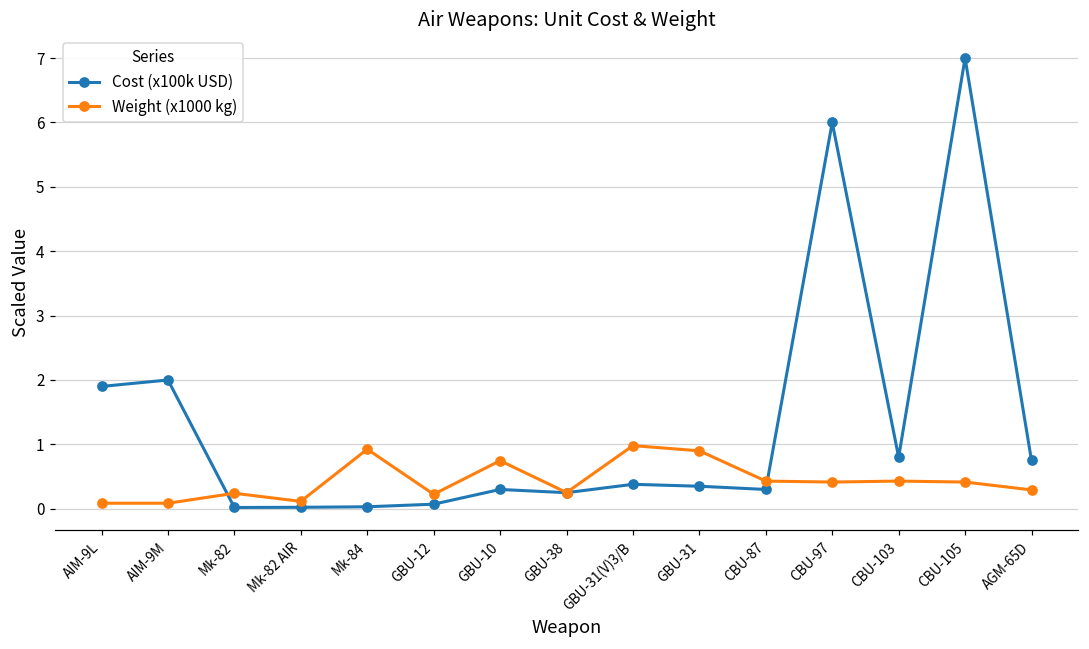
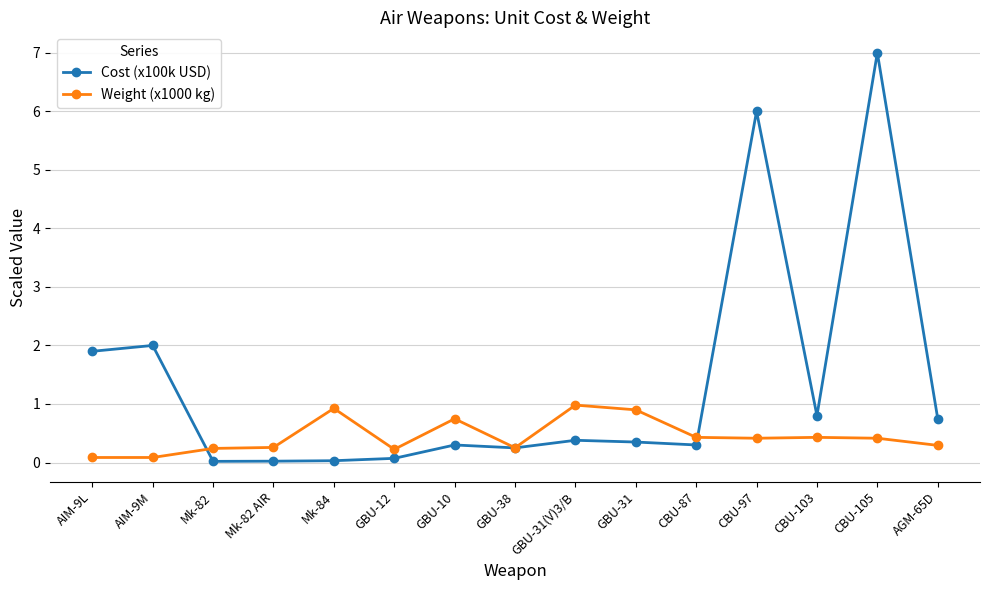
Weight (x1000 kg), Mk-82 AIR: 0.1 -> 0.3
